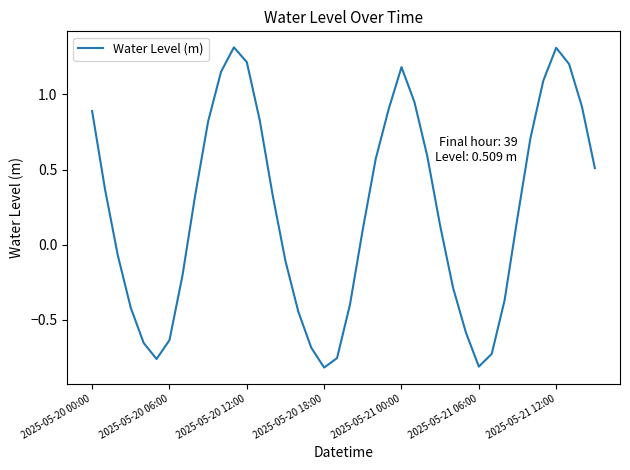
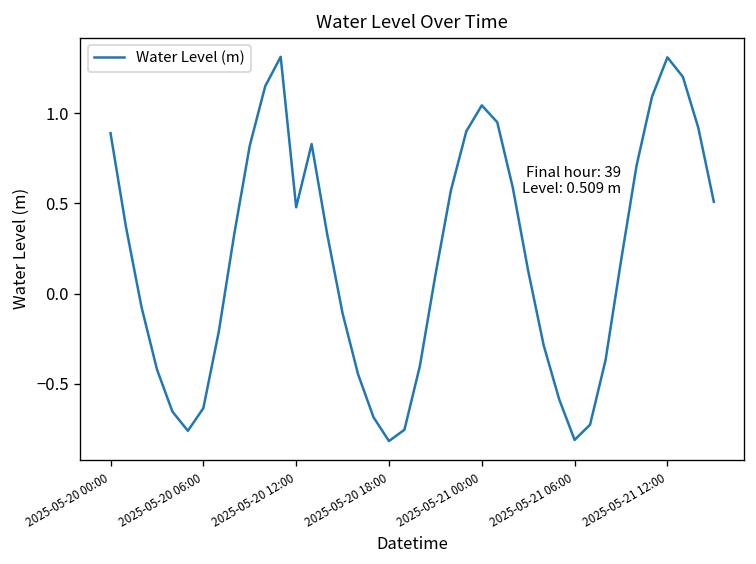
2025-05-20 12:00: 1.22 -> 0.48
2025-05-21 00:00: 1.18 -> 1.04
